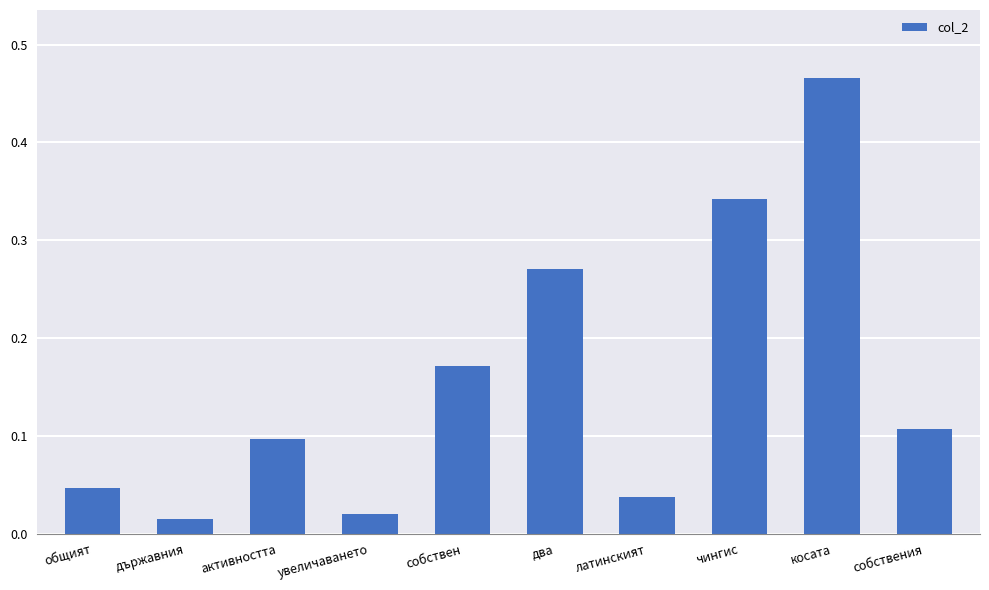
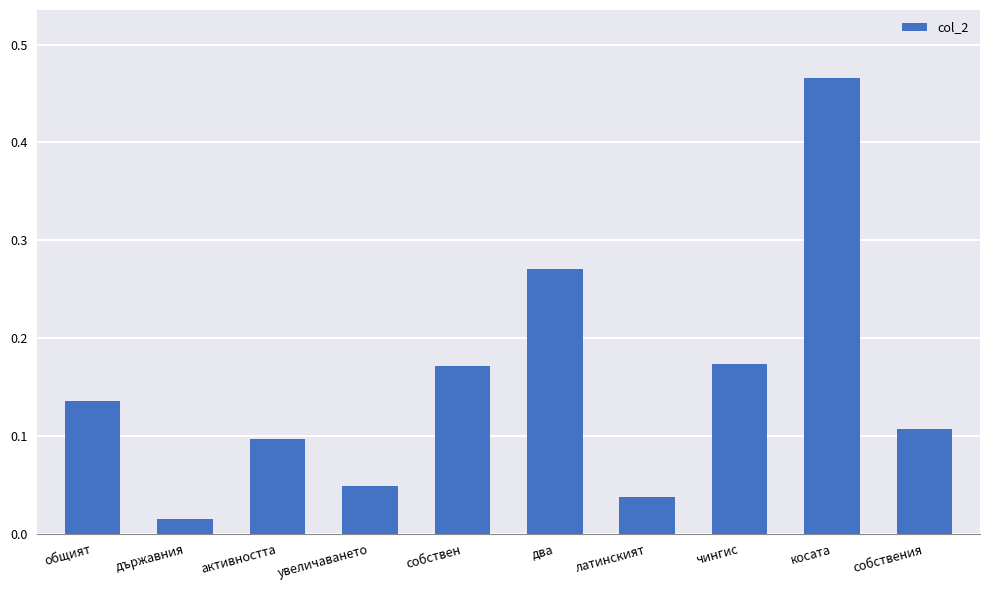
общият: 0.05 -> 0.14
увеличаването: 0.02 -> 0.05
чингис: 0.34 -> 0.17
